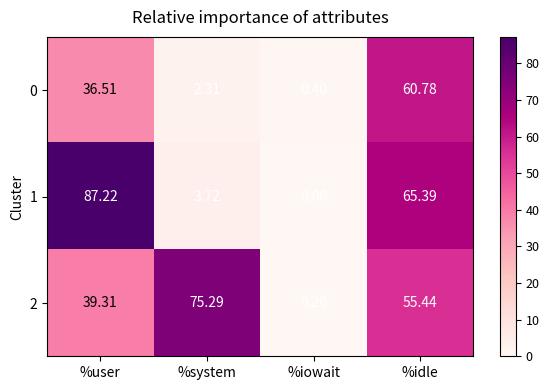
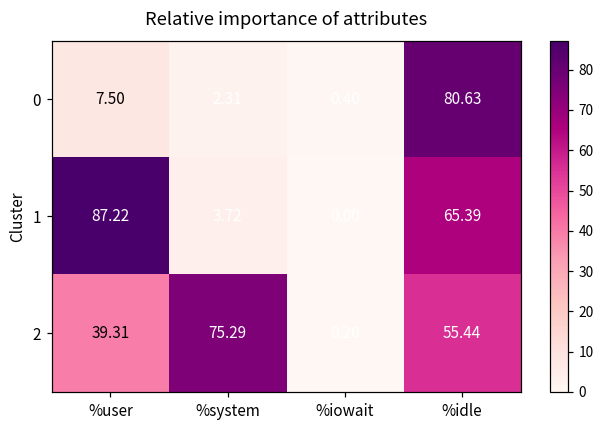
0, %user: 36.51 -> 7.50
0, %idle: 60.78 -> 80.63
